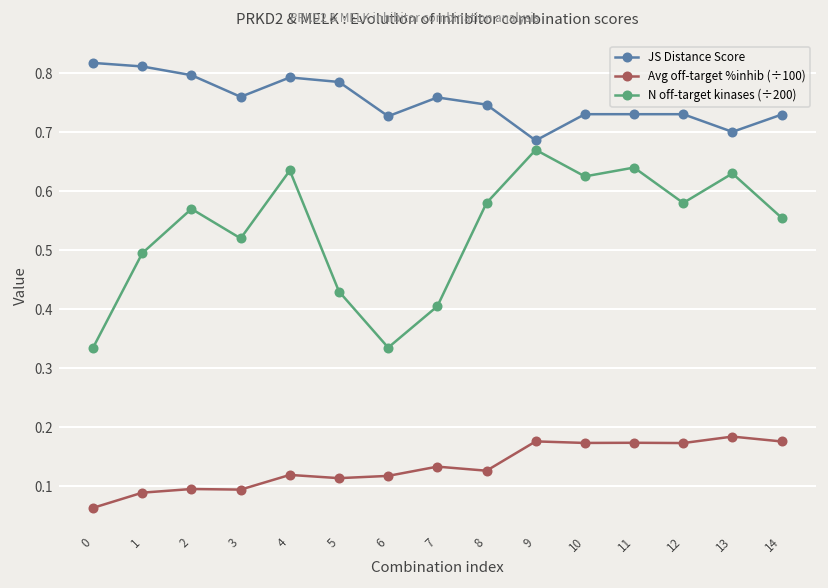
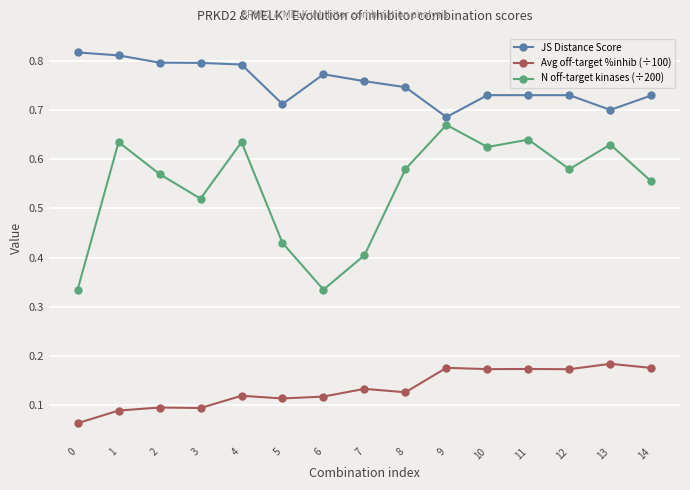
N off-target kinases (÷200), 1: 0.50 -> 0.64
JS Distance Score, 3: 0.76 -> 0.80
JS Distance Score, 5: 0.78 -> 0.71
JS Distance Score, 6: 0.73 -> 0.77
